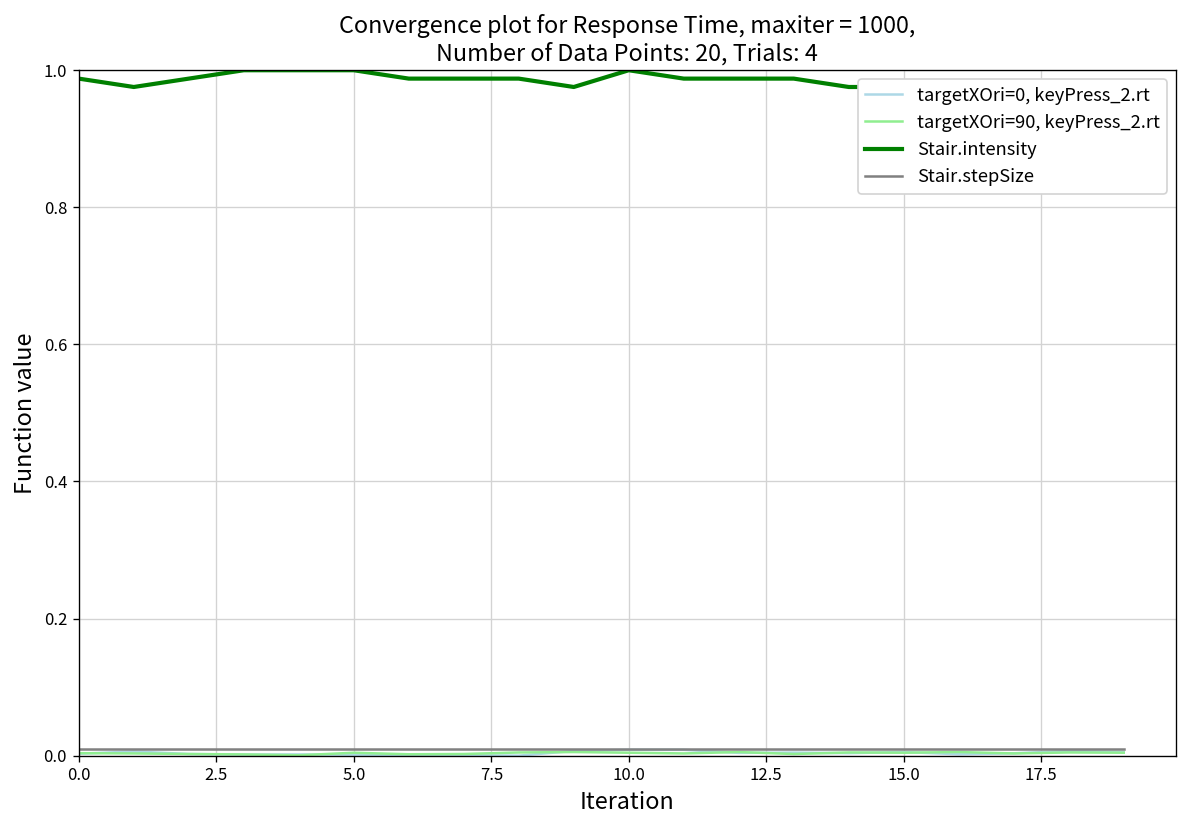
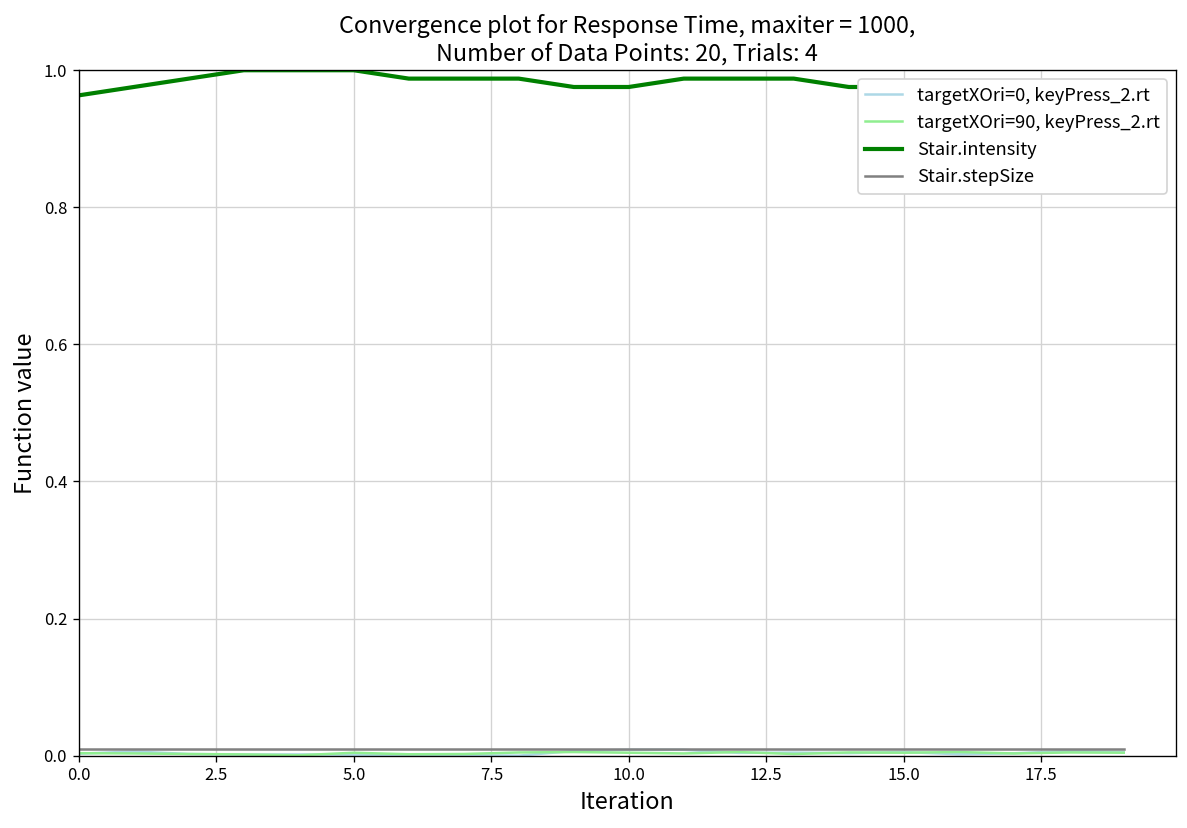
Stair.intensity, 0.0: 0.99 -> 0.96
Stair.intensity, 10.0: 1.00 -> 0.98
